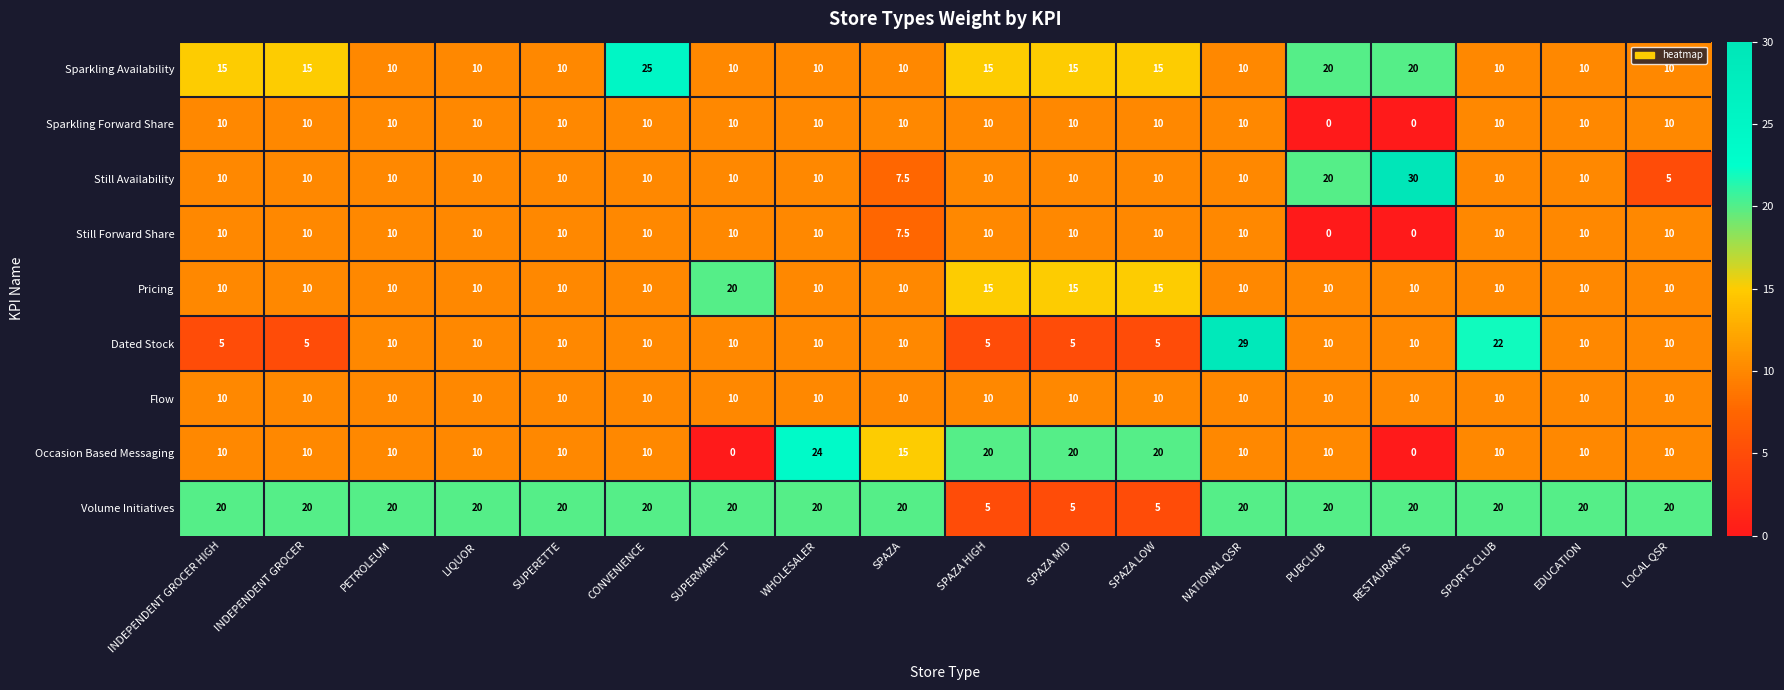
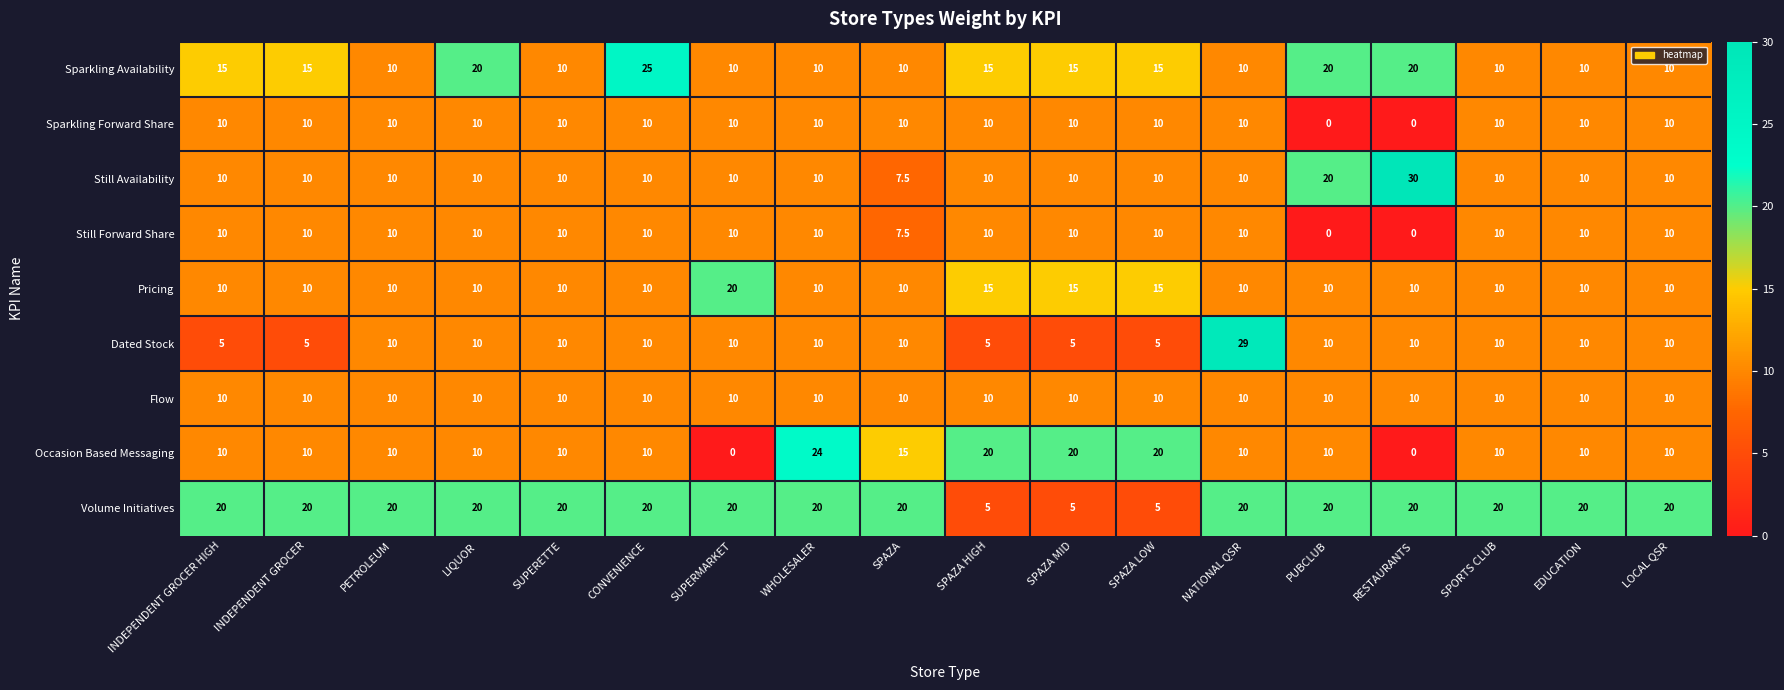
Sparkling Availability, LIQUOR: 10 -> 20
Still Availability, LOCAL QSR: 5 -> 10
Dated Stock, SPORTS CLUB: 22 -> 10
